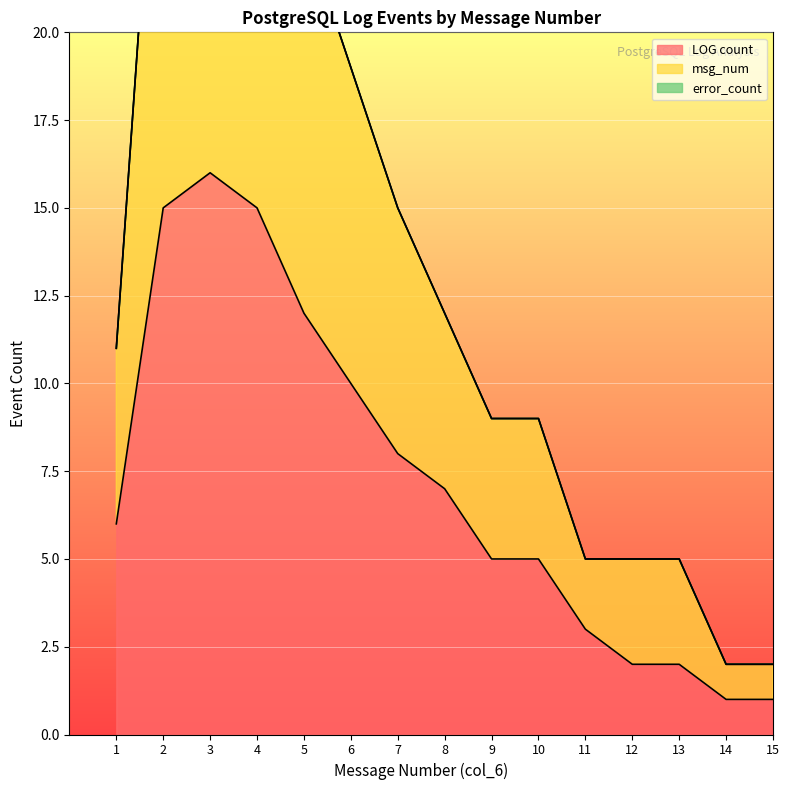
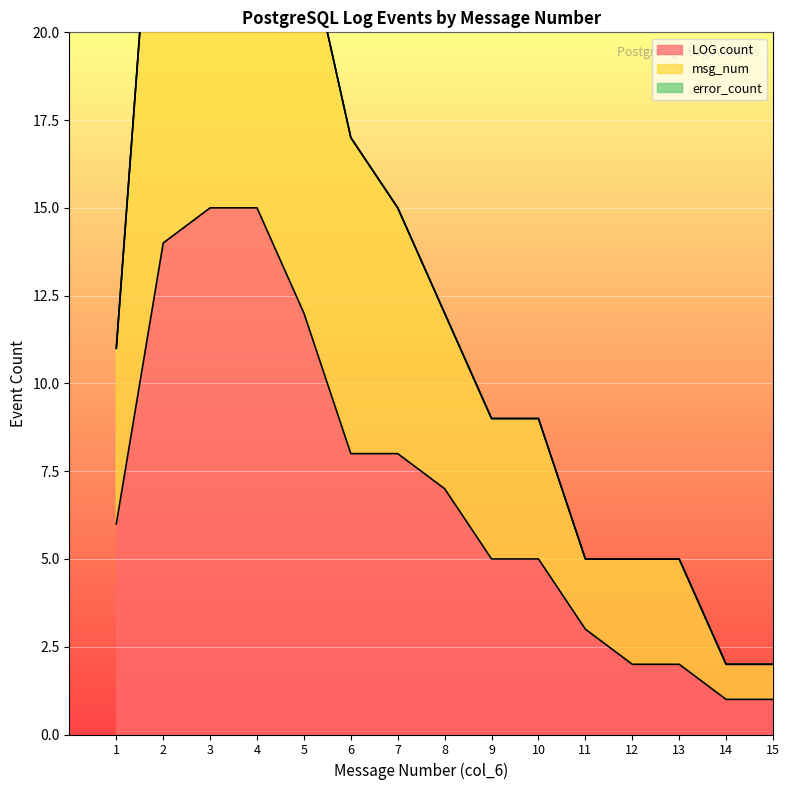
LOG count, 2: 15 -> 14
LOG count, 3: 16 -> 15
LOG count, 6: 10 -> 8
